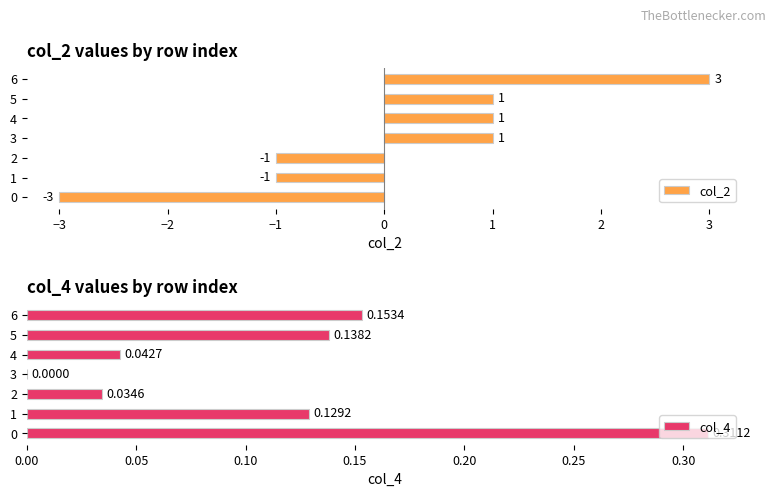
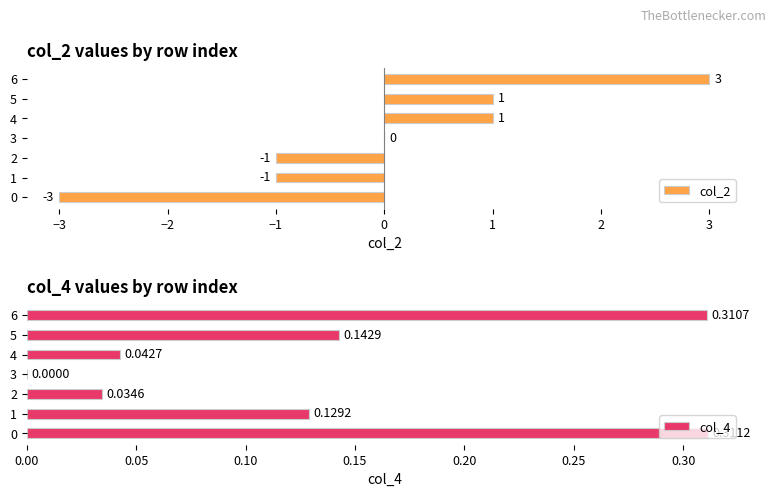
col_2 values by row index, 3: 1 -> 0
col_4 values by row index, 6: 0.1534 -> 0.3107
col_4 values by row index, 5: 0.1382 -> 0.1429
